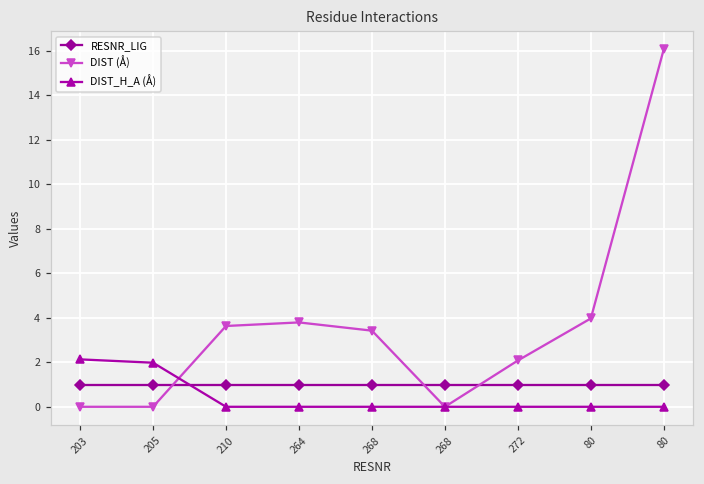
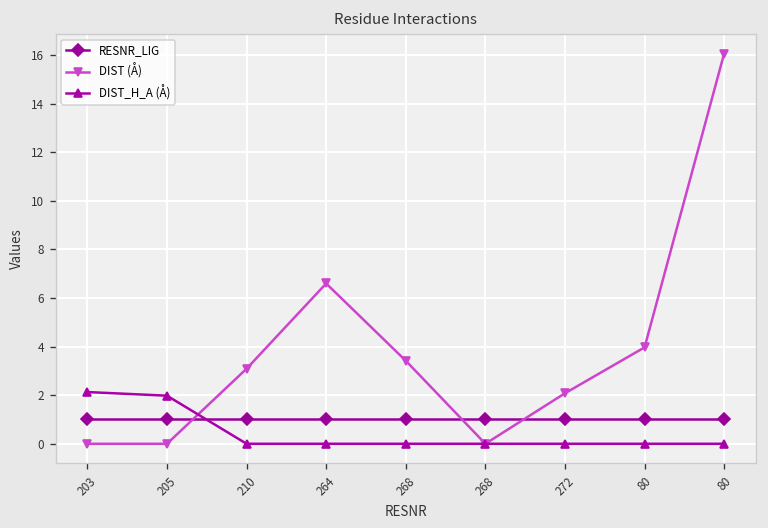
DIST (Å), 210: 3.6 -> 3.1
DIST (Å), 264: 3.8 -> 6.6
